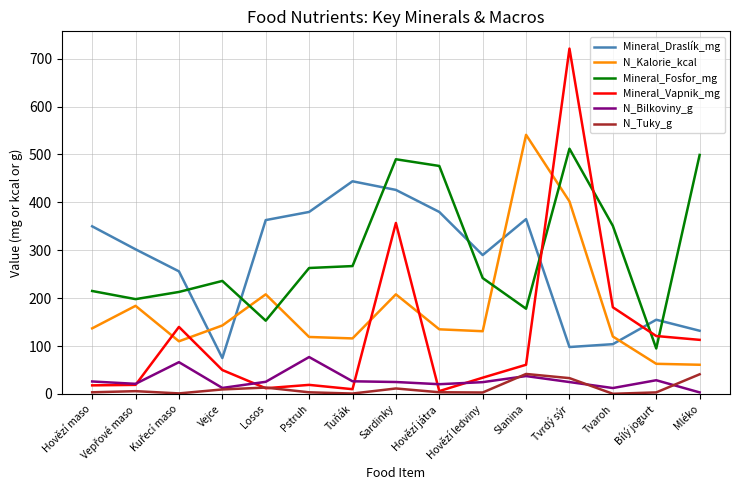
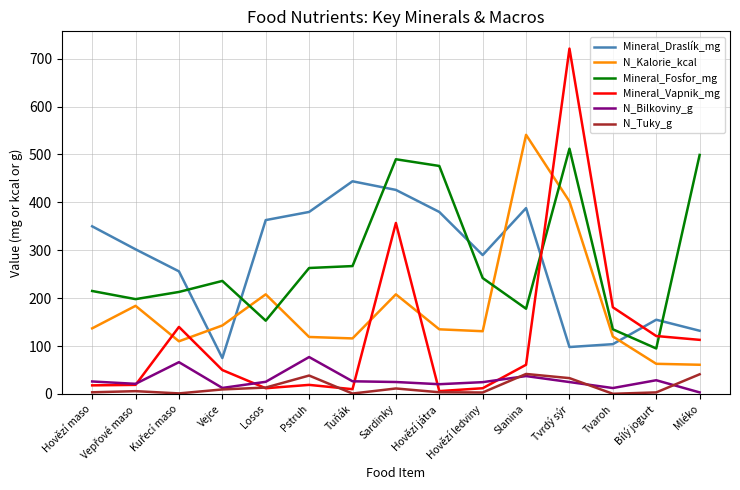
N_Tuky_g, Pstruh: 0 -> 40
Mineral_Vapnik_mg, Hovězí ledviny: 30 -> 10
Mineral_Draslík_mg, Slanina: 370 -> 390
Mineral_Fosfor_mg, Tvaroh: 350 -> 140
